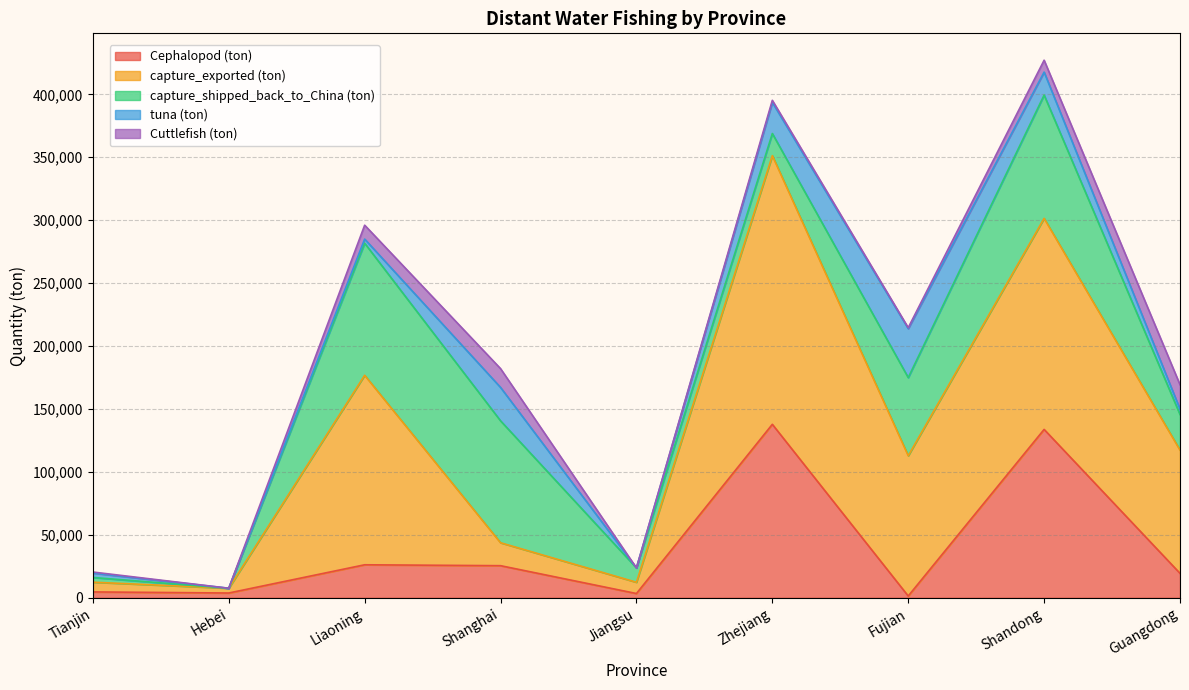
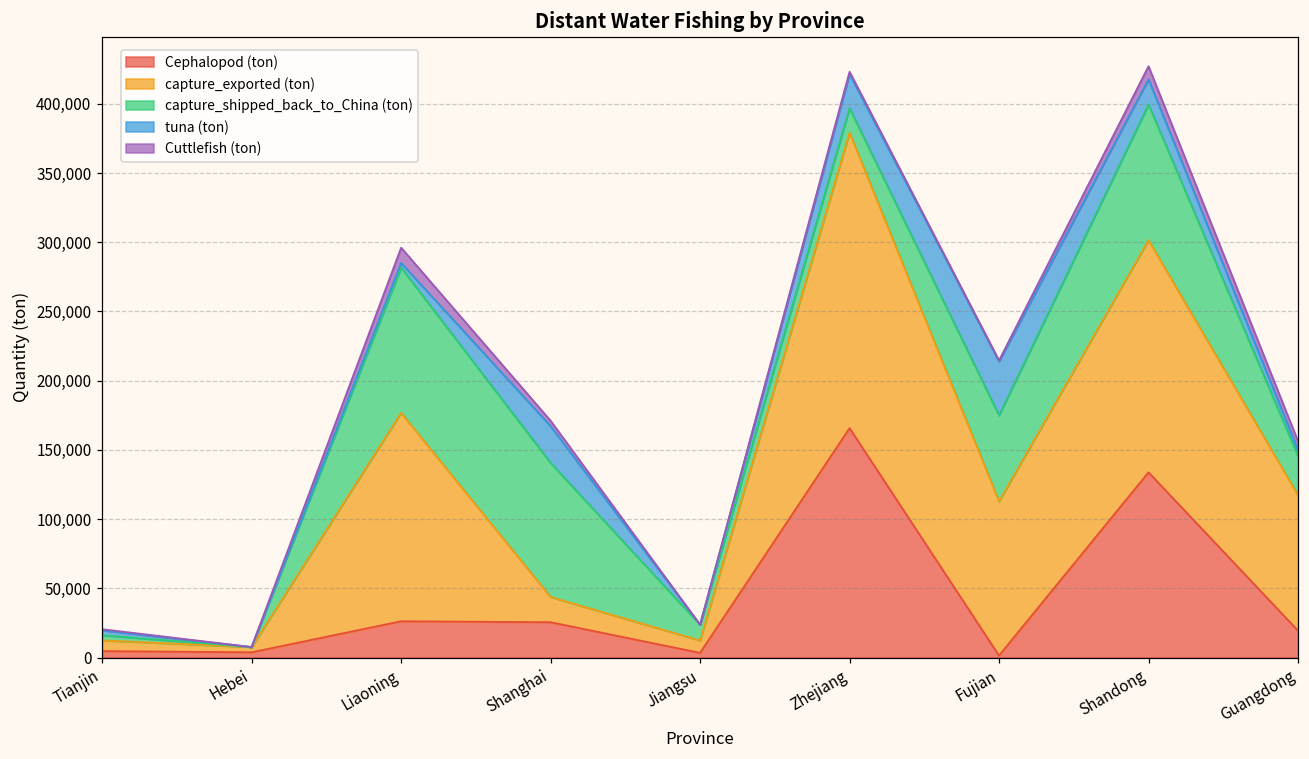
Cuttlefish (ton), Shanghai: 15,000 -> 4,000
Cephalopod (ton), Zhejiang: 138,000 -> 166,000
Cuttlefish (ton), Guangdong: 19,000 -> 6,000
